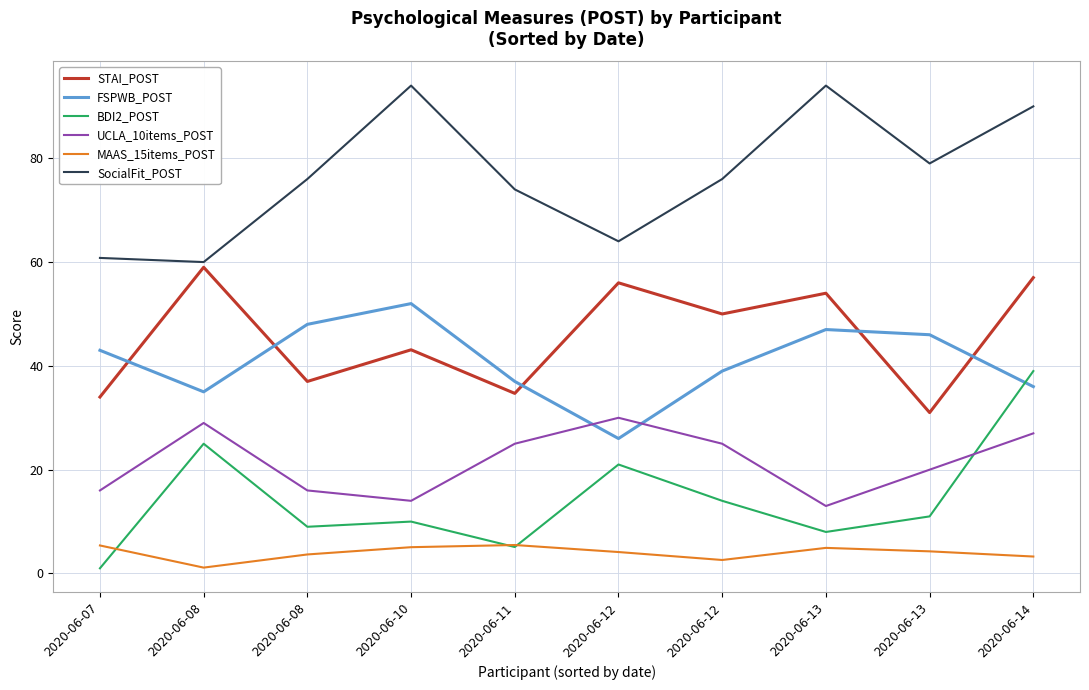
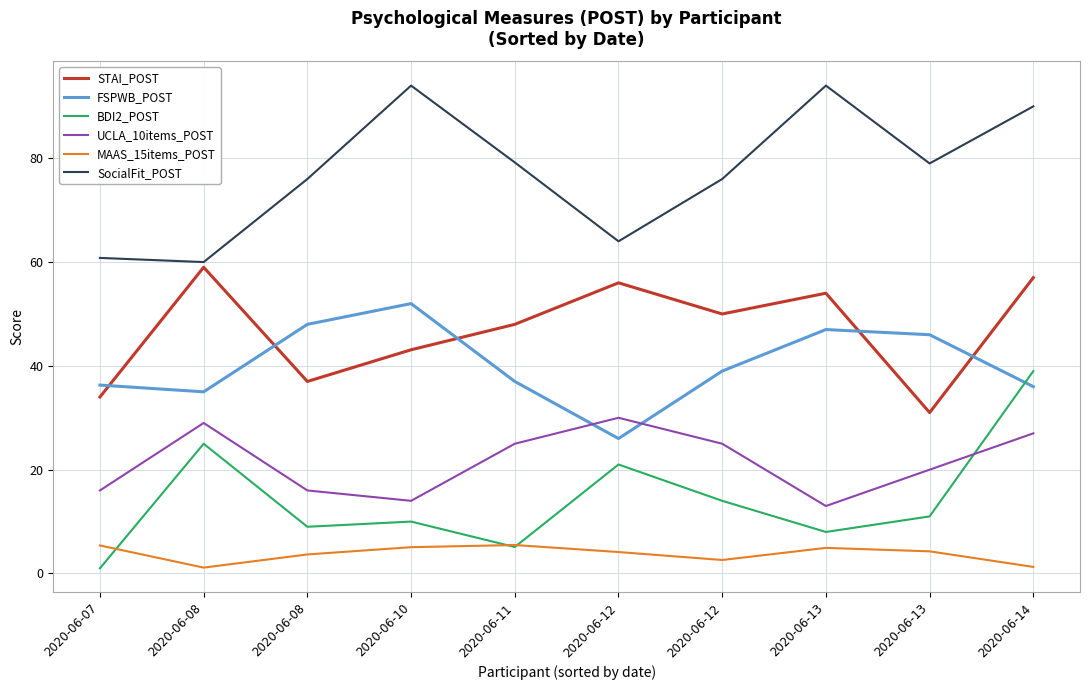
FSPWB_POST, 2020-06-07: 43 -> 36
STAI_POST, 2020-06-11: 35 -> 48
SocialFit_POST, 2020-06-11: 74 -> 79
MAAS_15items_POST, 2020-06-14: 3 -> 1
